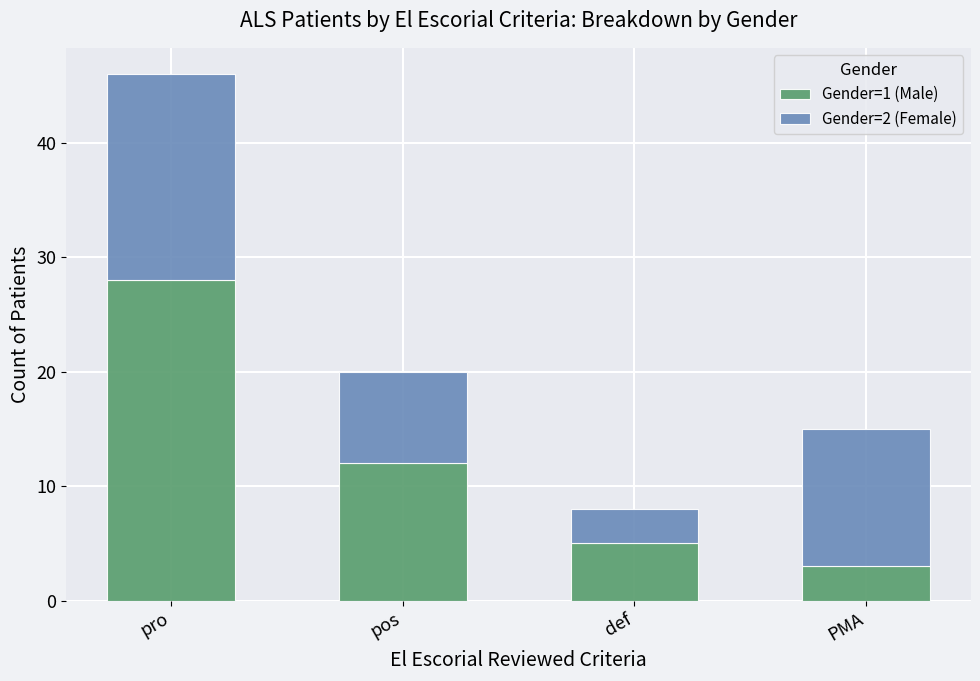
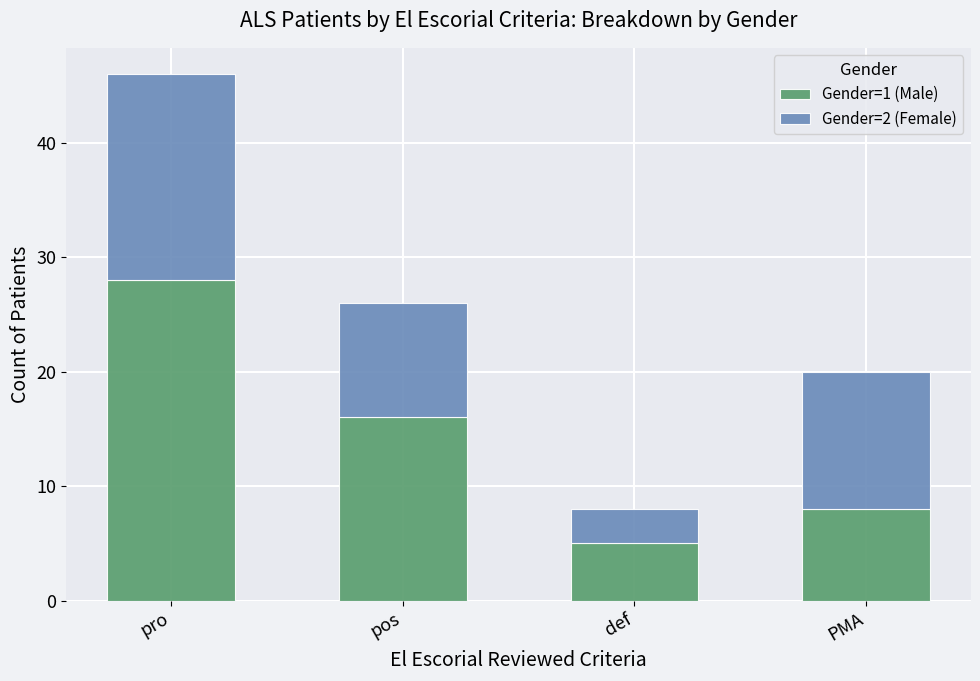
Gender=1 (Male), pos: 12 -> 16
Gender=2 (Female), pos: 8 -> 10
Gender=1 (Male), PMA: 3 -> 8
